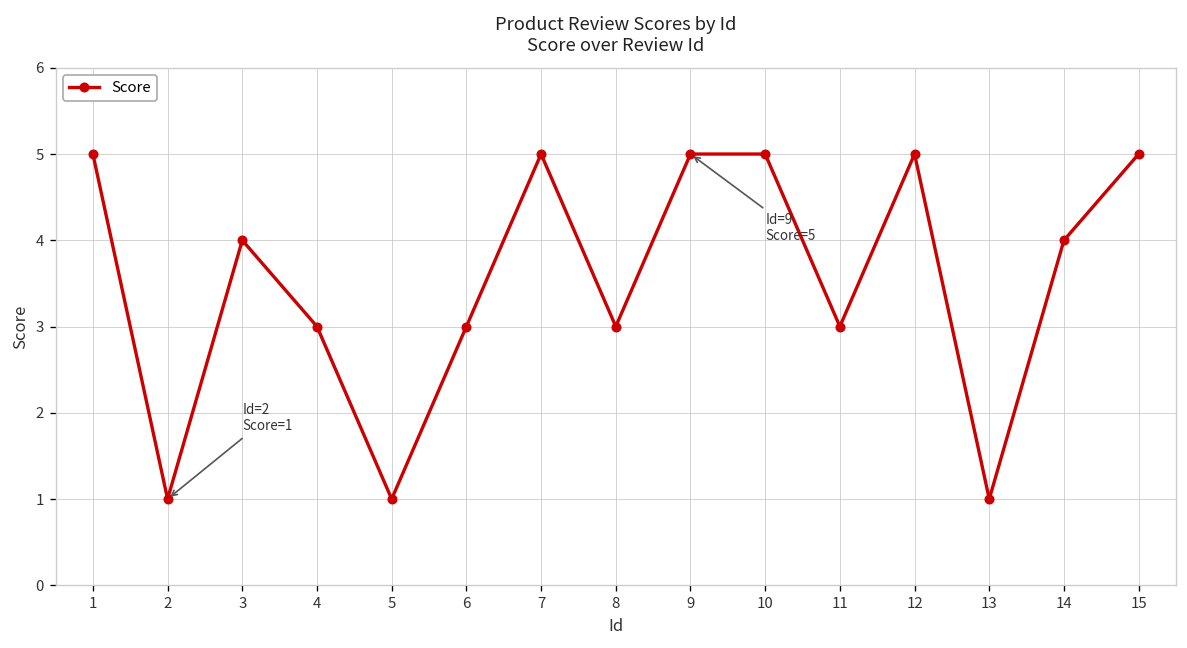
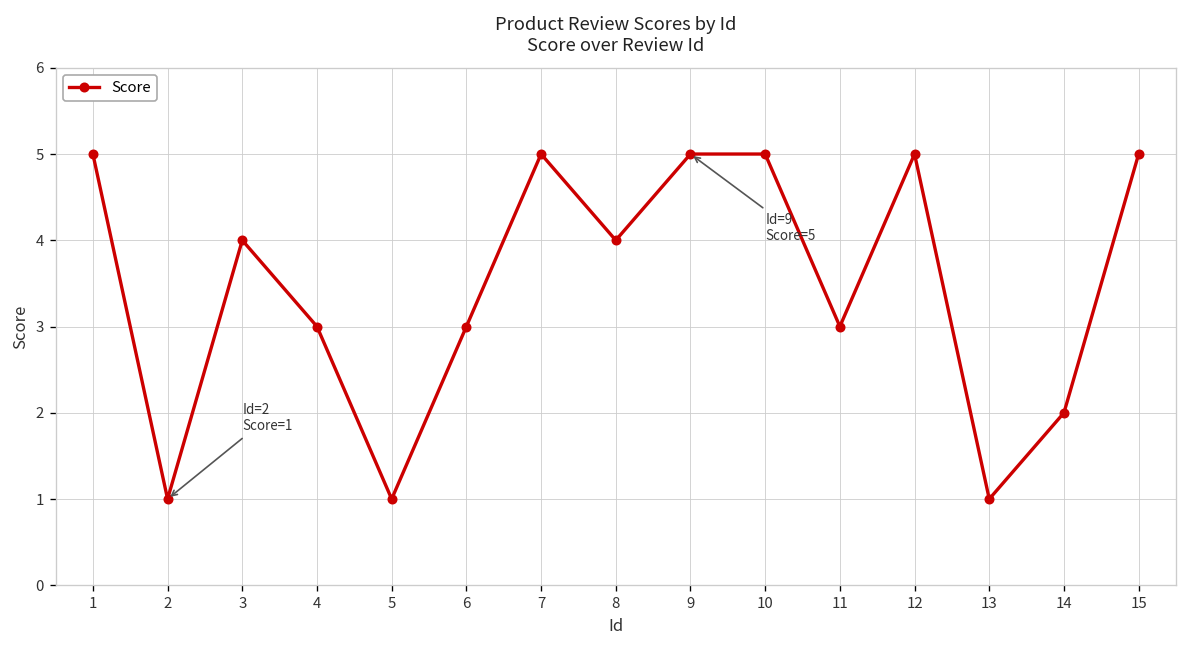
8: 3 -> 4
14: 4 -> 2
